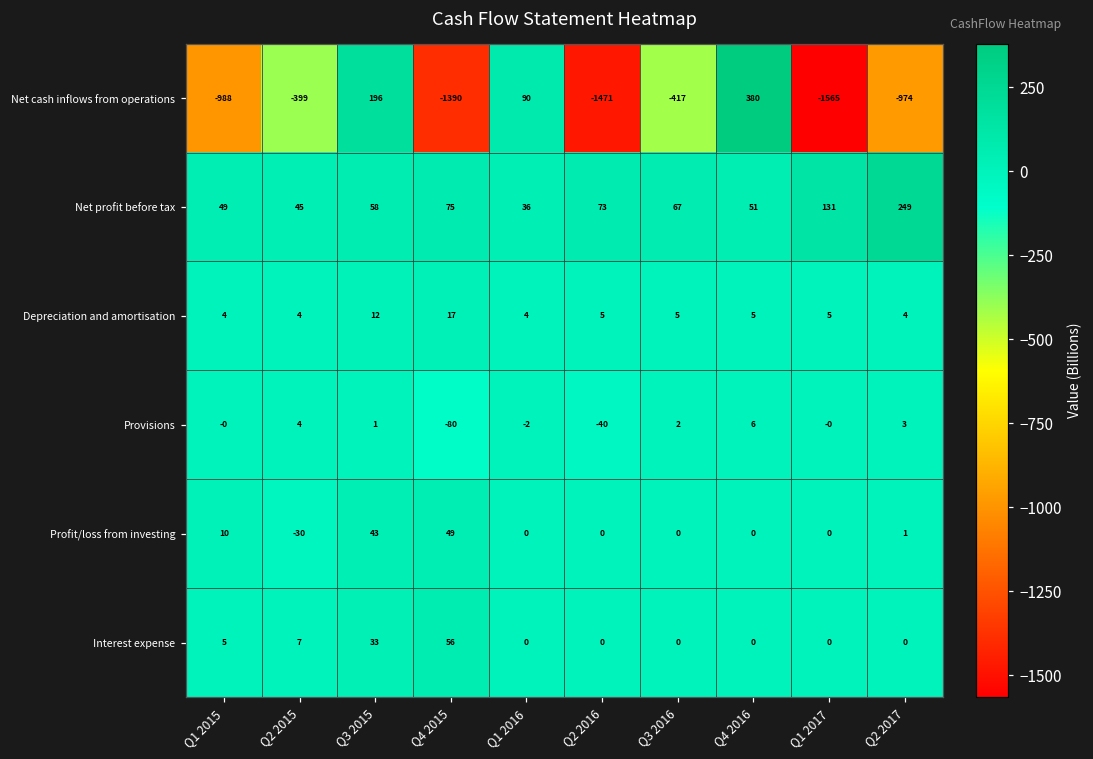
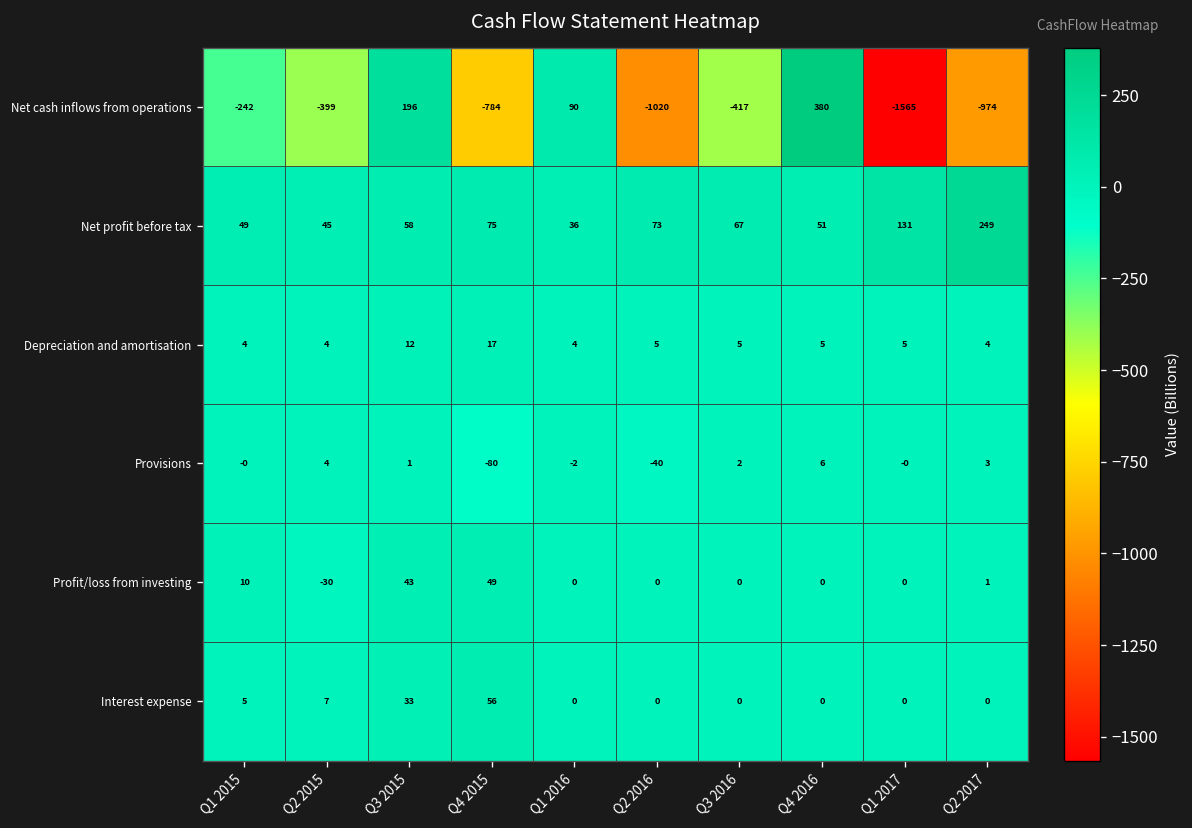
Net cash inflows from operations, Q1 2015: -988 -> -242
Net cash inflows from operations, Q4 2015: -1390 -> -784
Net cash inflows from operations, Q2 2016: -1471 -> -1020
